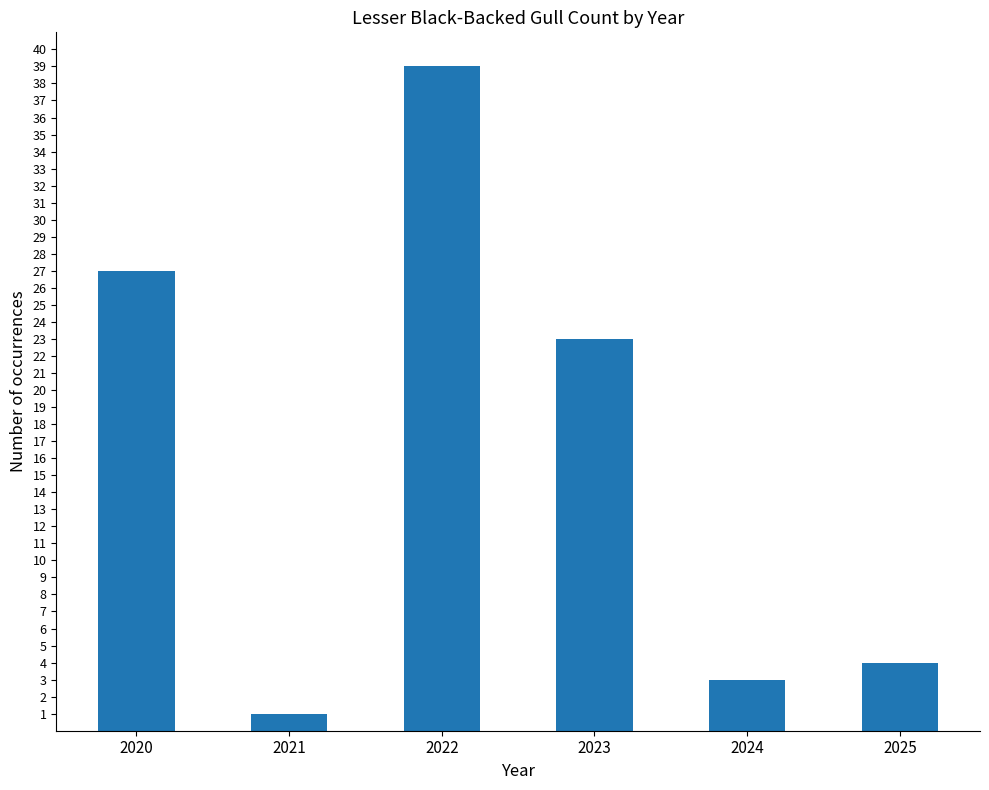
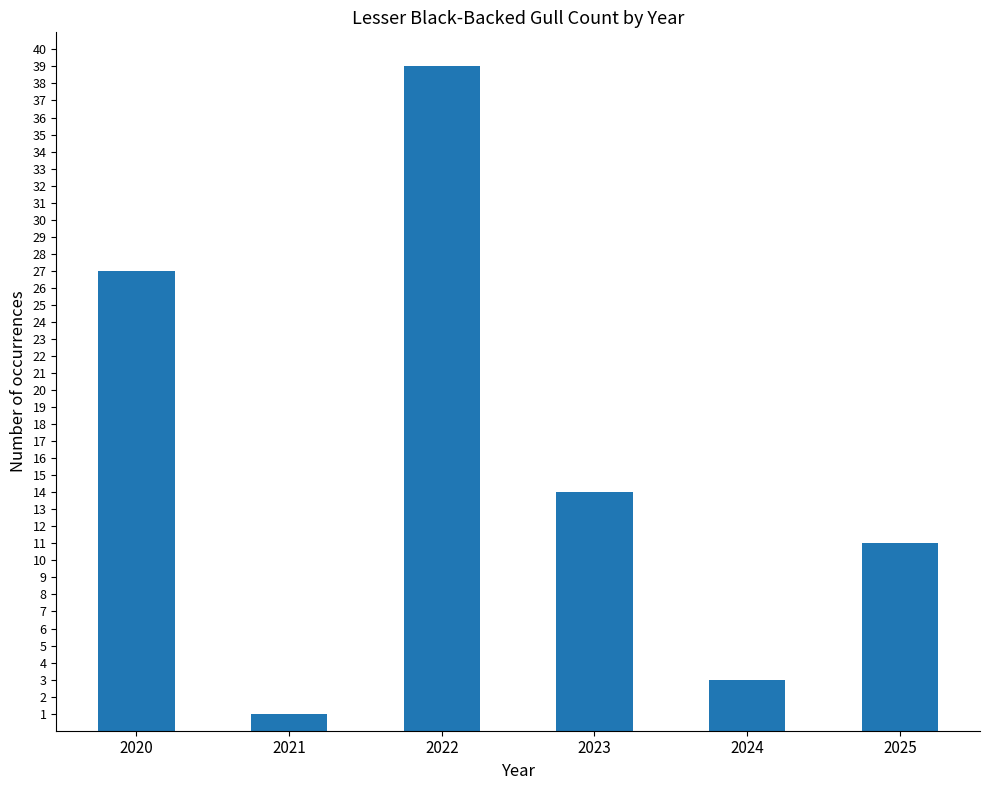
2023: 23 -> 14
2025: 4 -> 11
